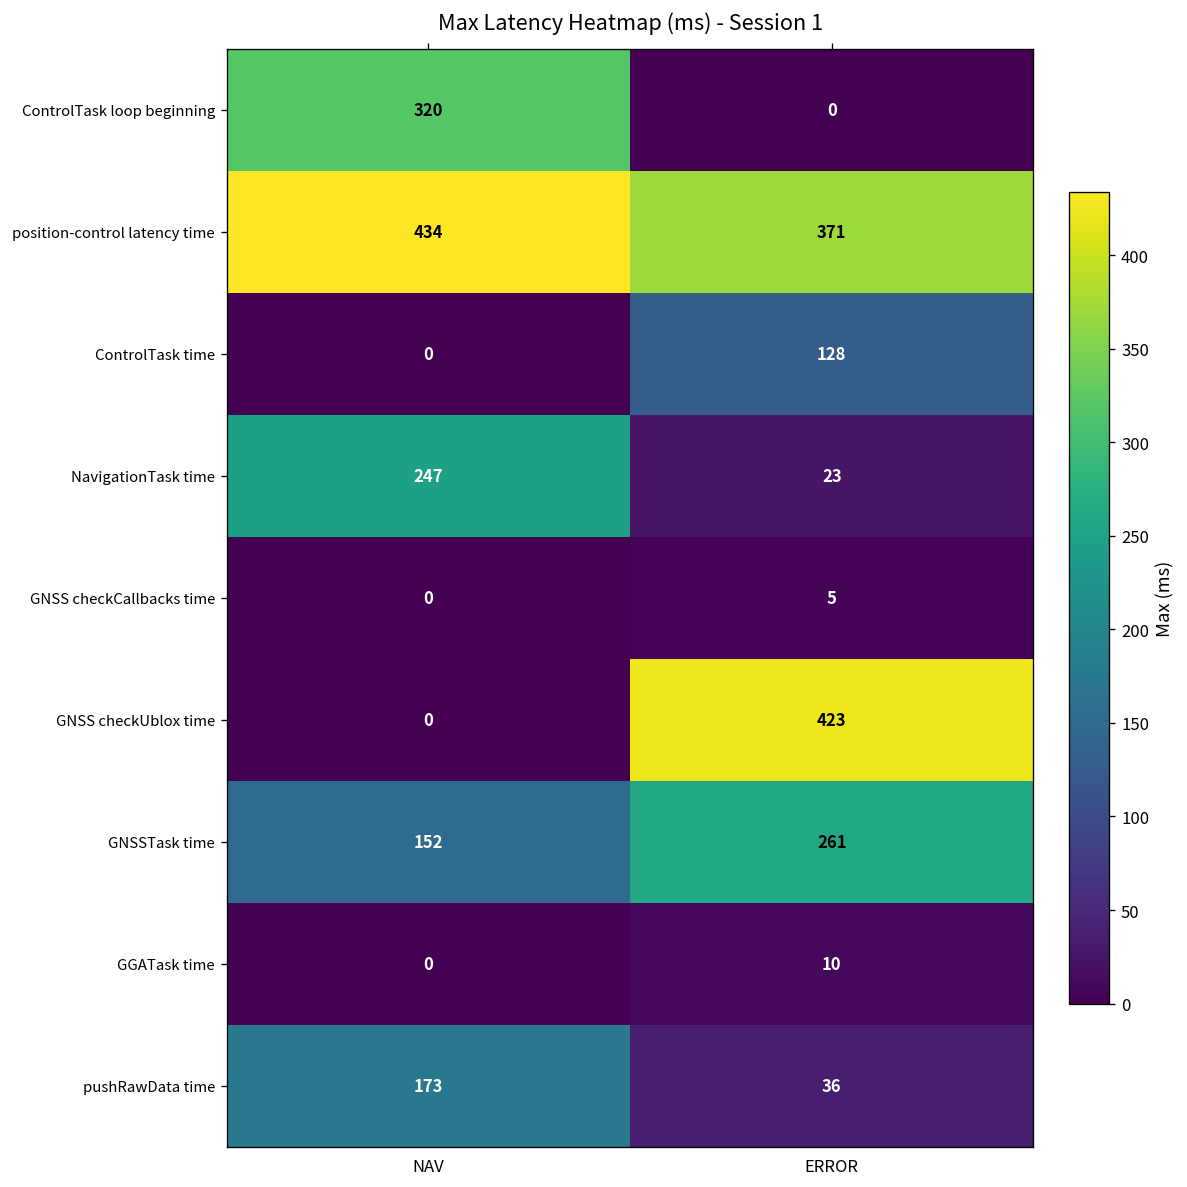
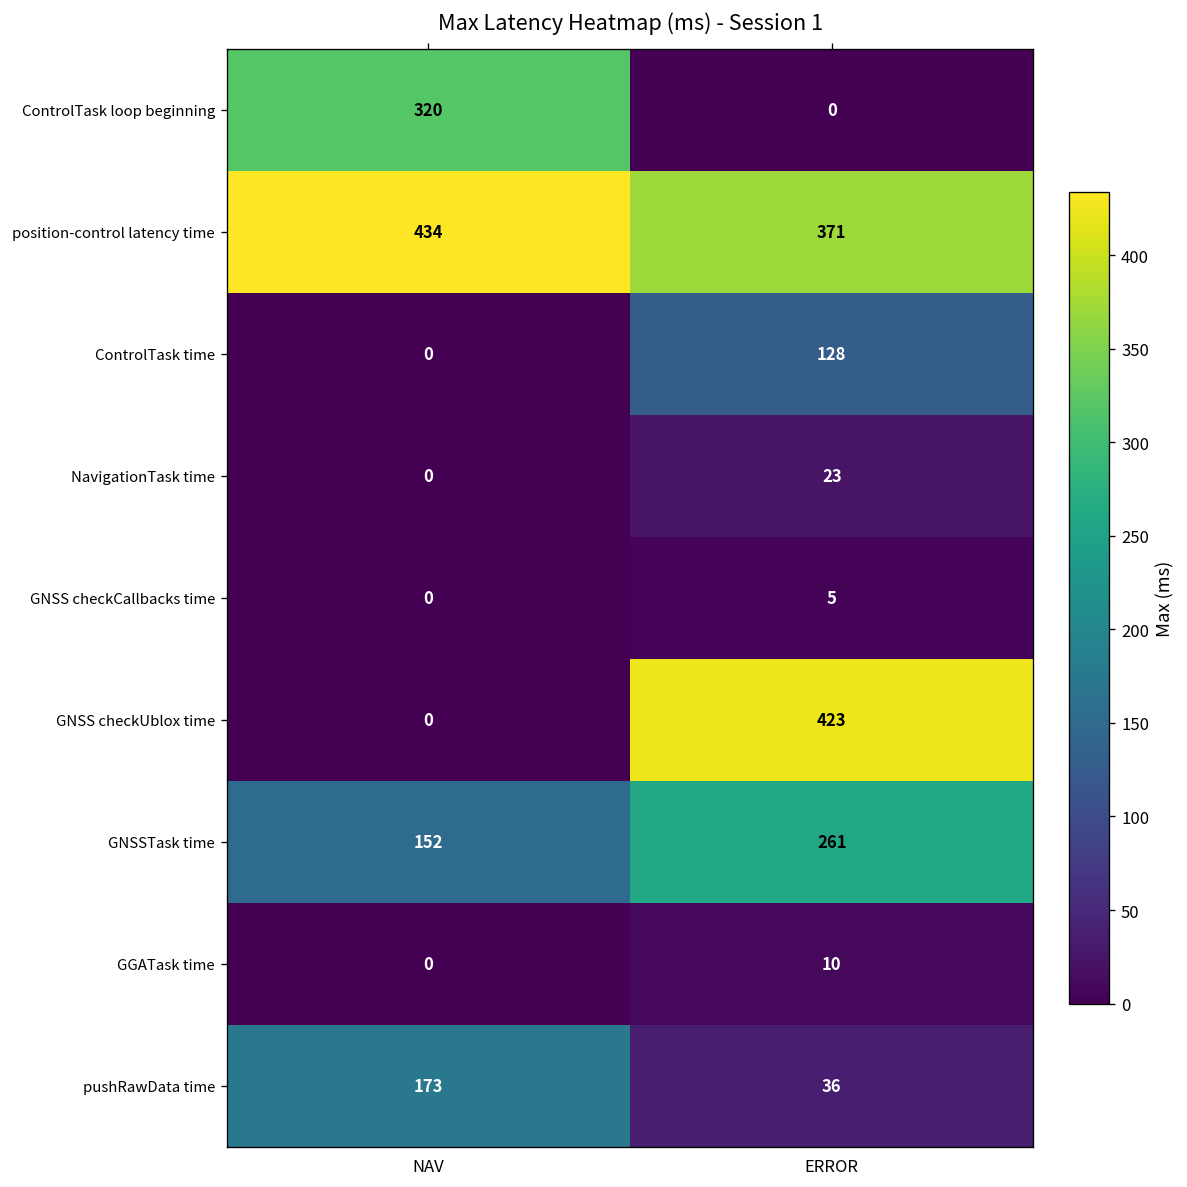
NavigationTask time, NAV: 247 -> 0
